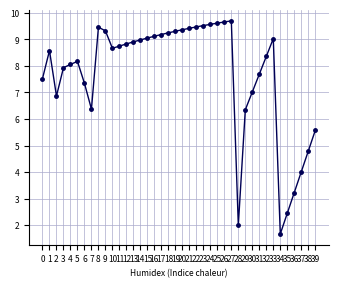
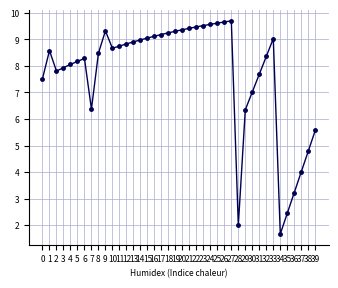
2: 6.9 -> 7.8
6: 7.3 -> 8.3
8: 9.5 -> 8.5
